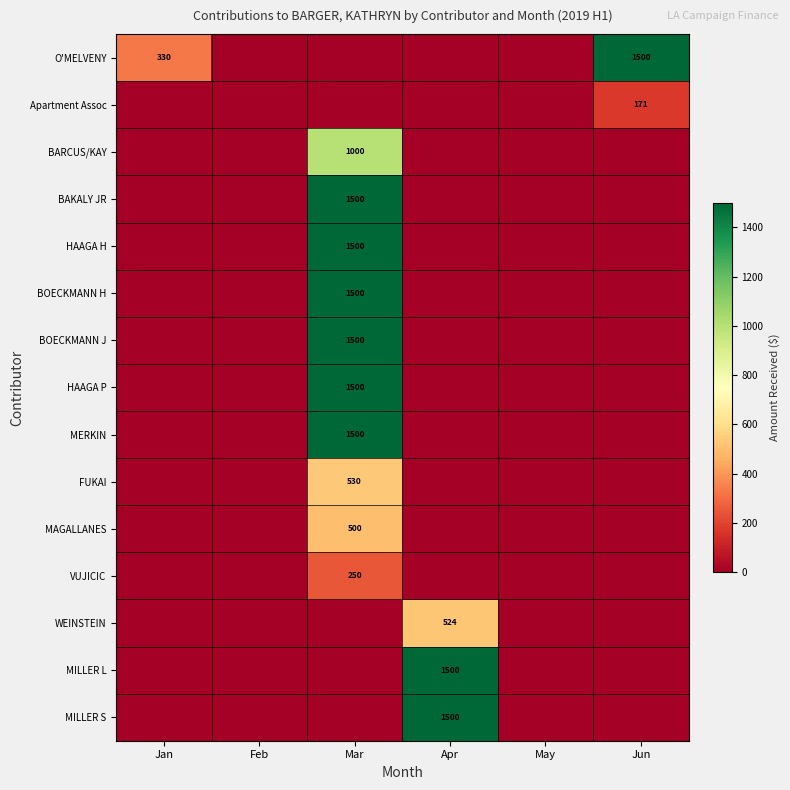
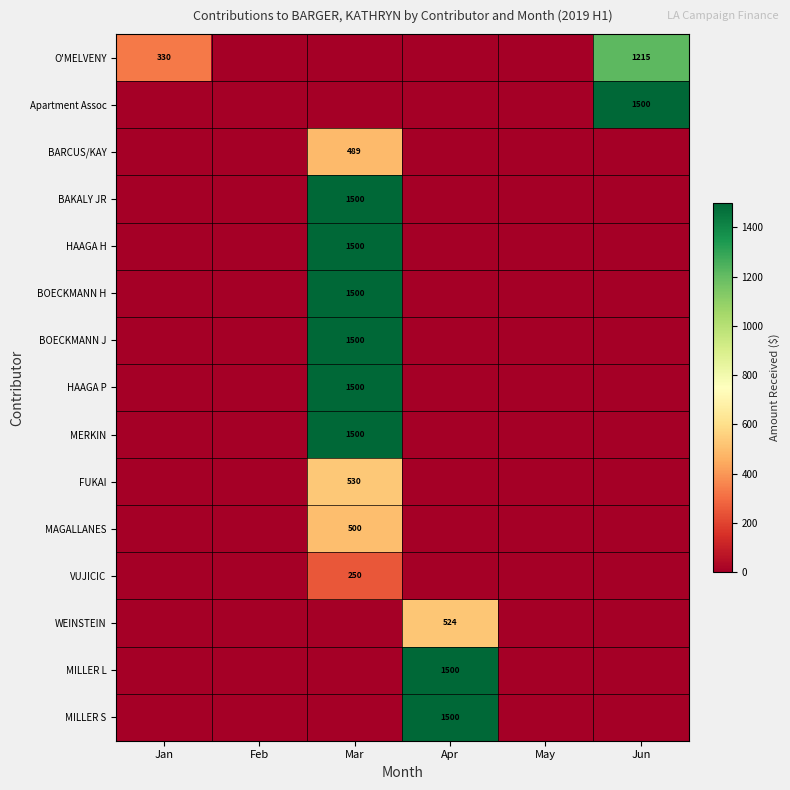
O'MELVENY, Jun: 1500 -> 1215
Apartment Assoc, Jun: 171 -> 1500
BARCUS/KAY, Mar: 1000 -> 489
